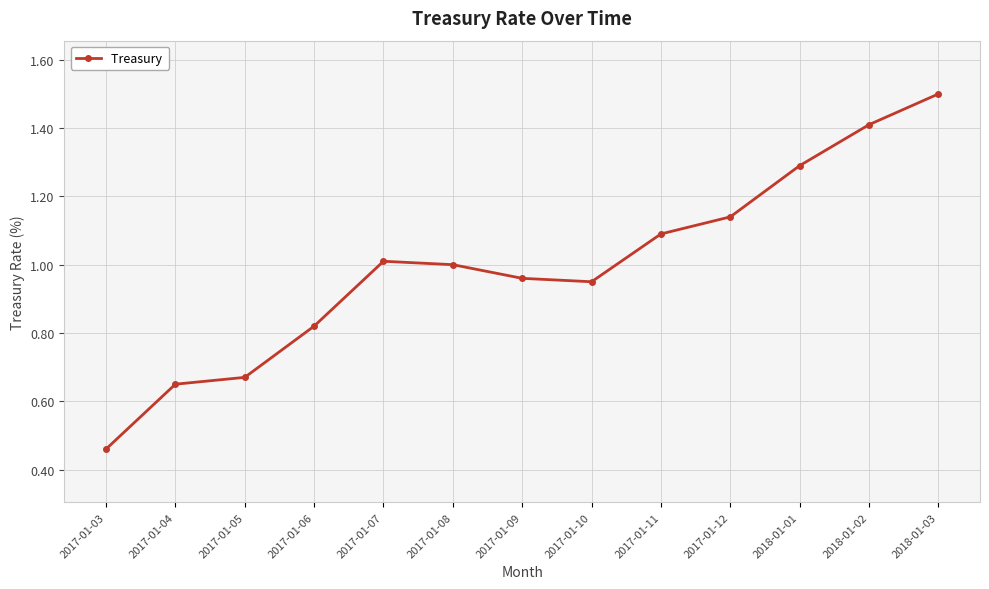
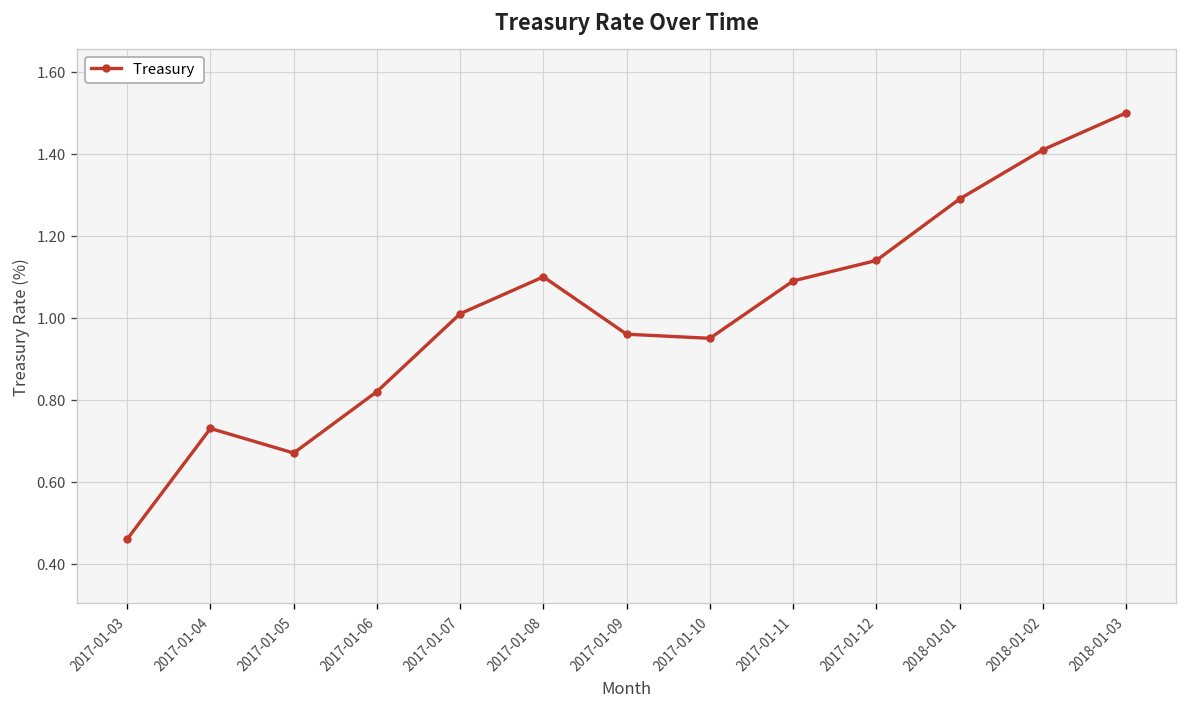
2017-01-04: 0.65 -> 0.73
2017-01-08: 1.0 -> 1.1
